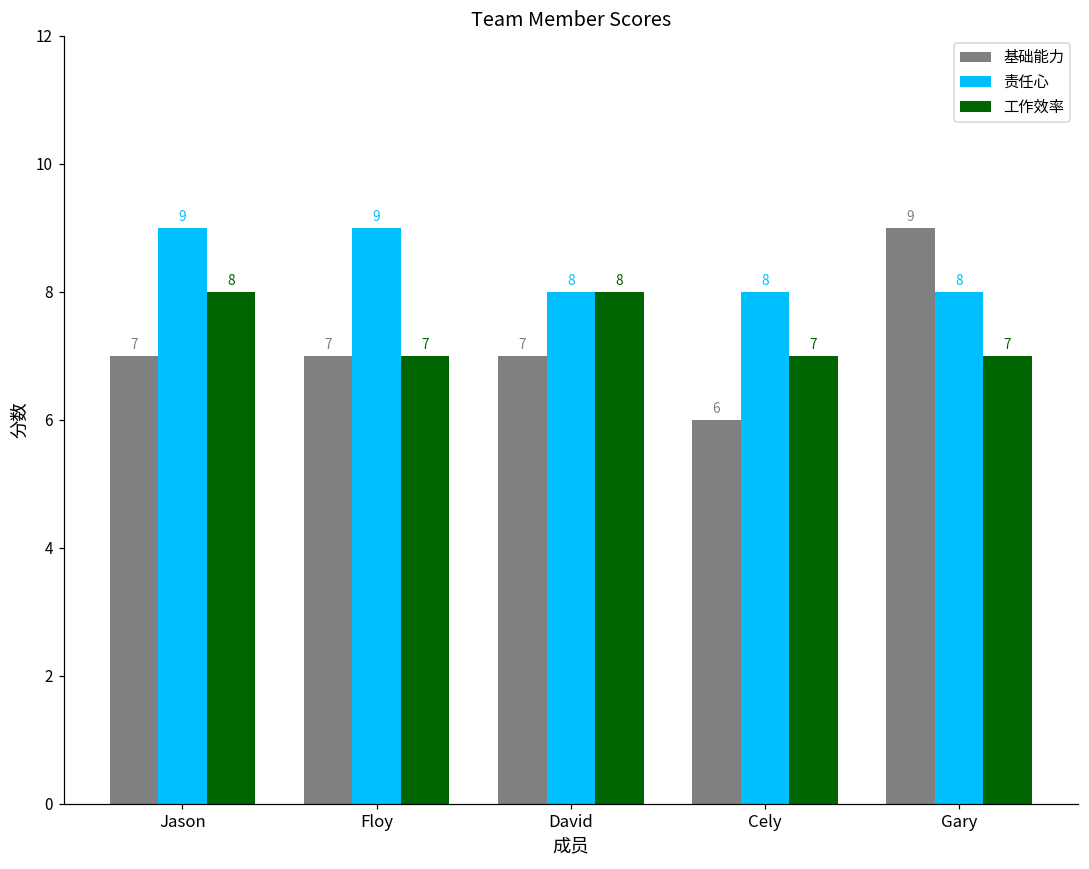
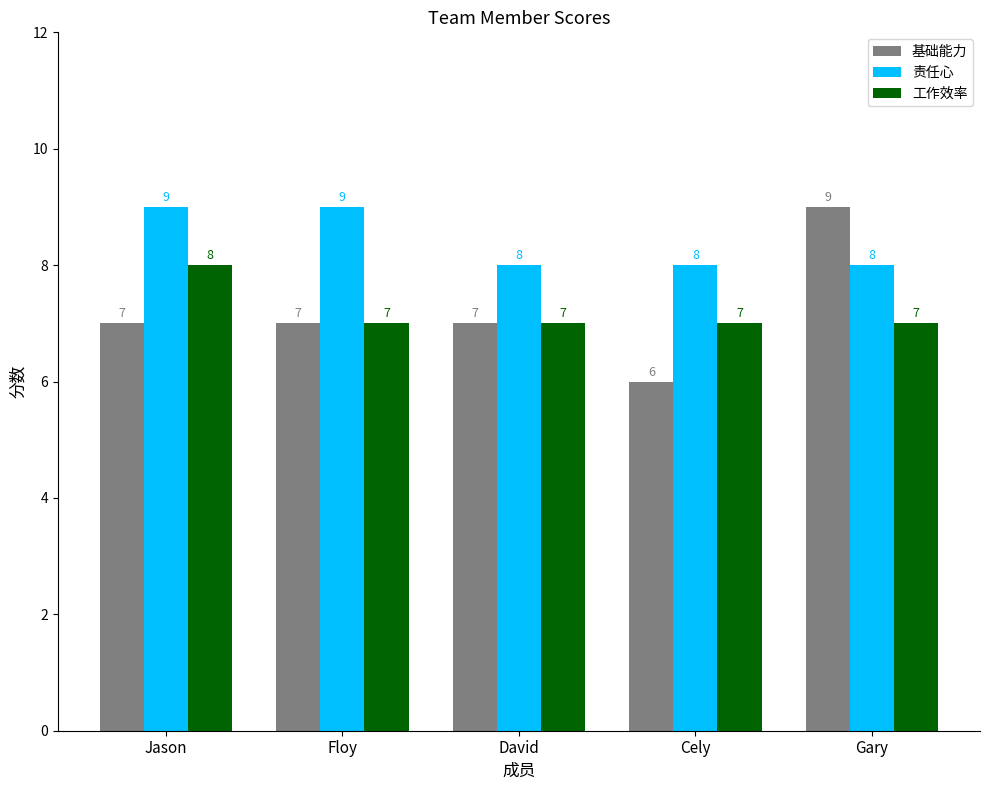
工作效率, David: 8 -> 7
